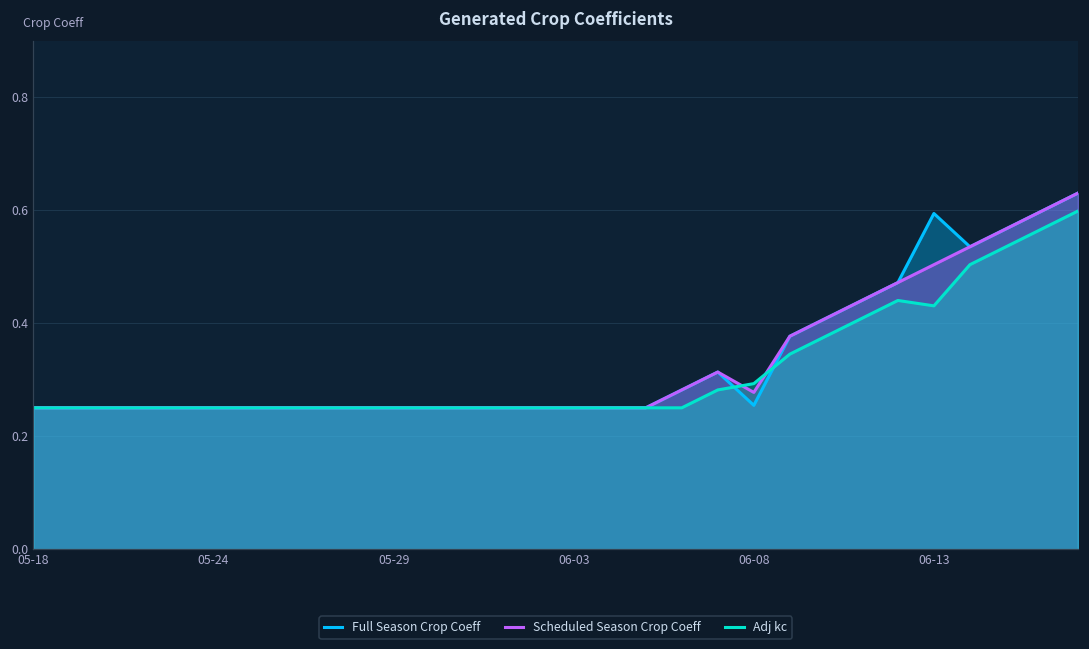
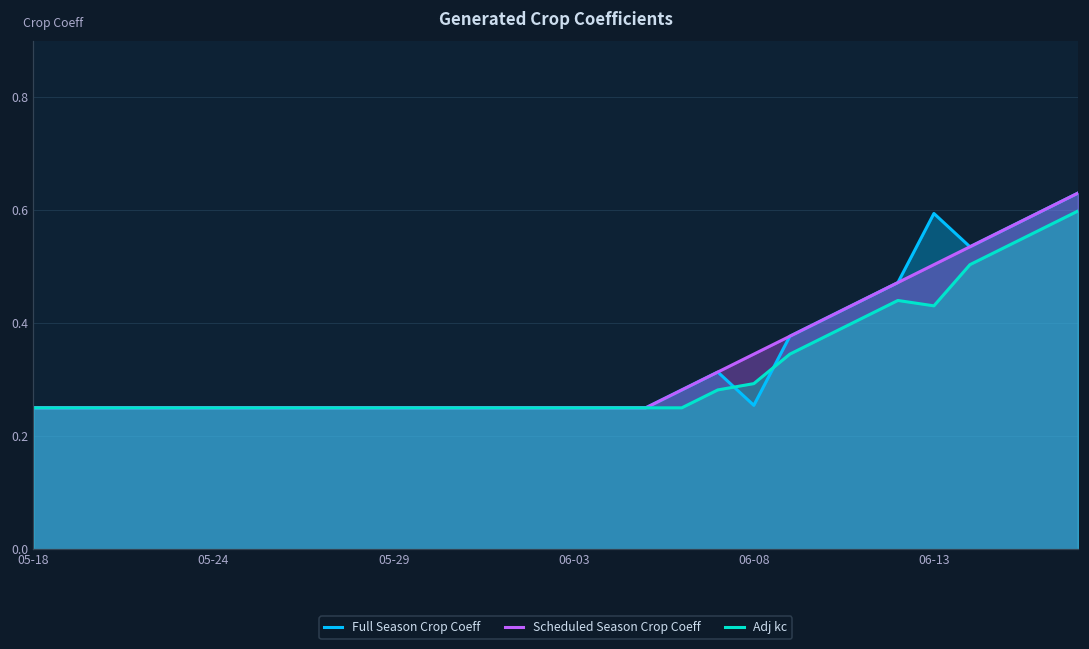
Scheduled Season Crop Coeff, 06-08: 0.28 -> 0.35
